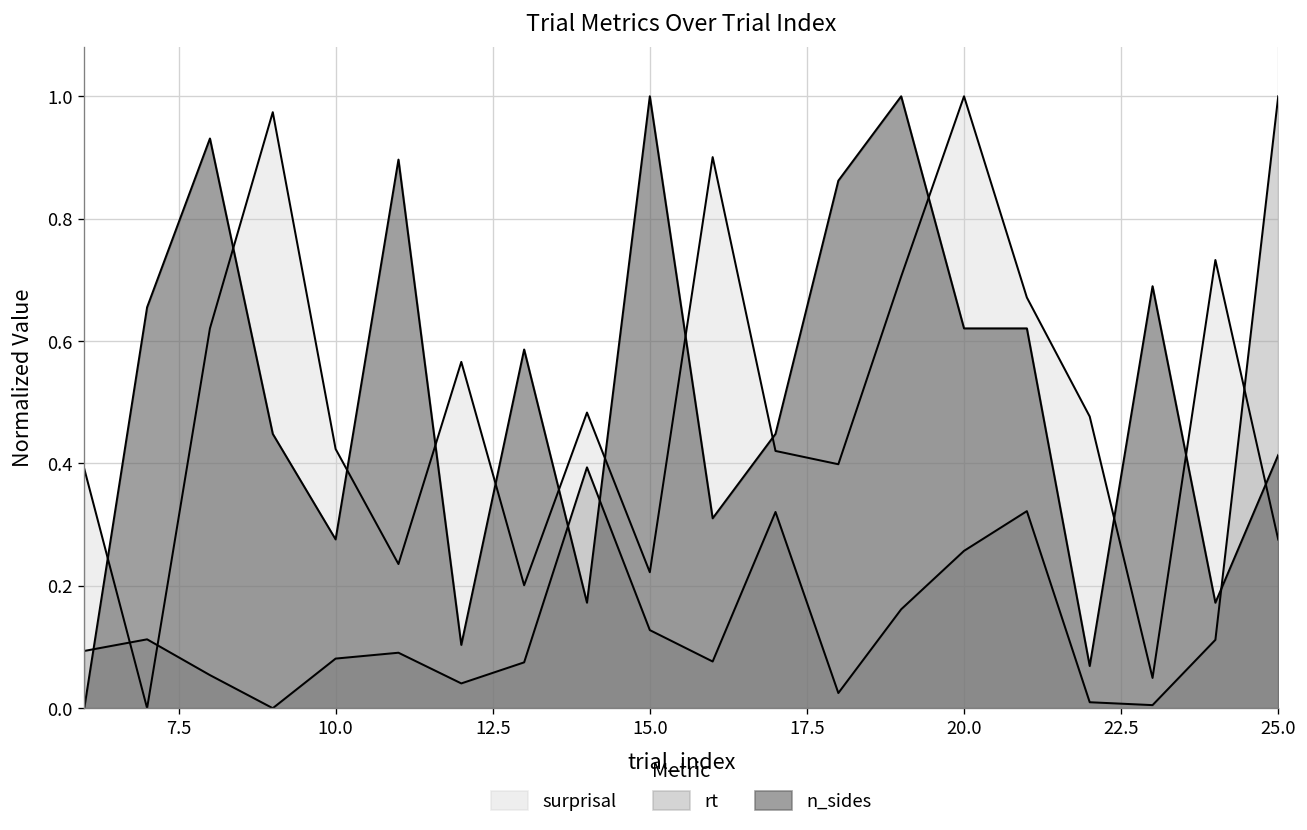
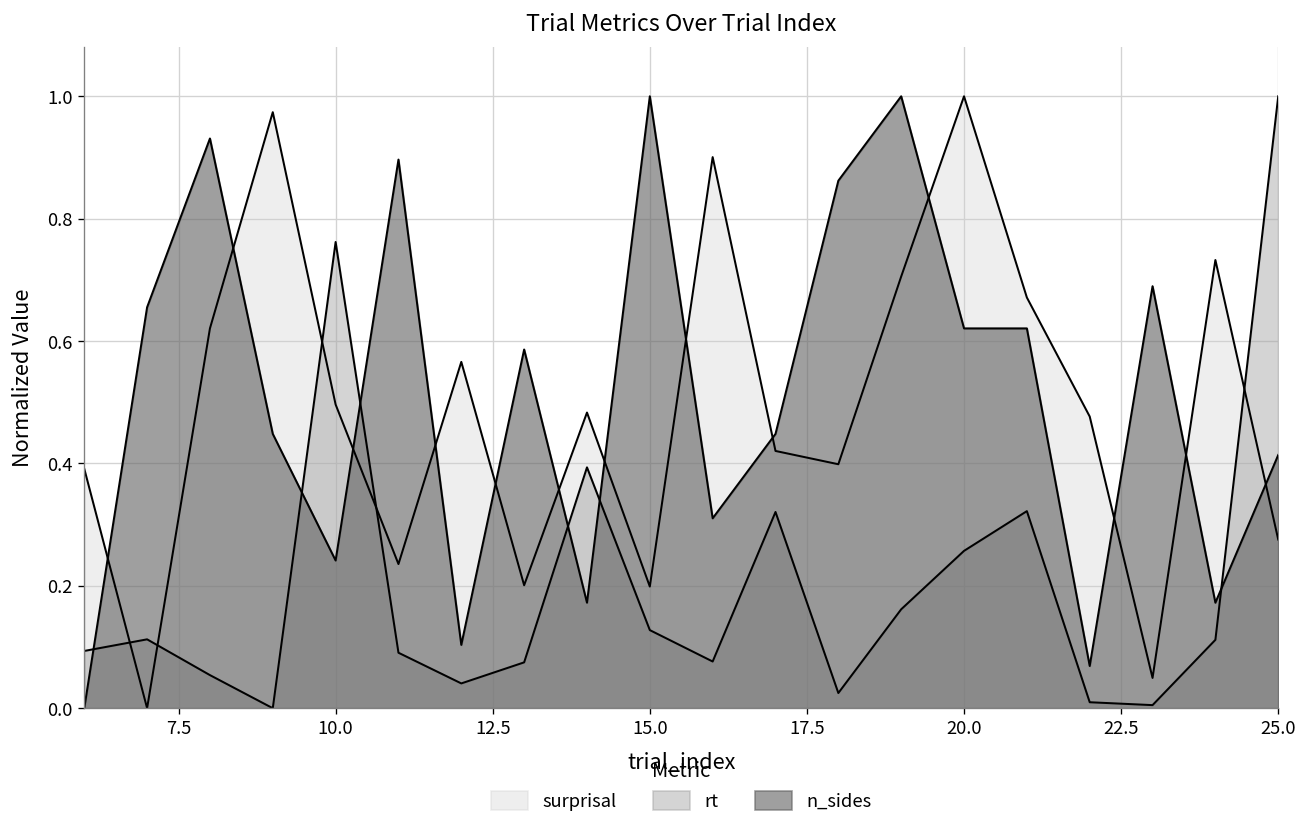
surprisal, 10.0: 0.42 -> 0.50
rt, 10.0: 0.08 -> 0.76
n_sides, 10.0: 0.28 -> 0.24
surprisal, 15.0: 0.22 -> 0.20
